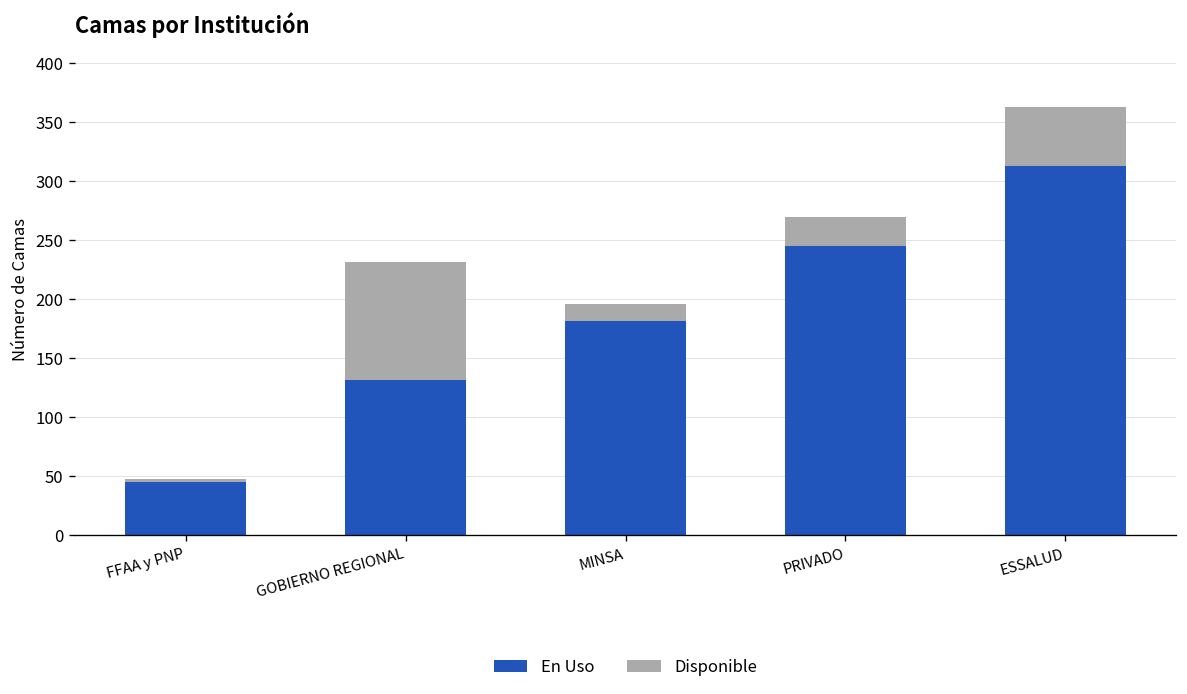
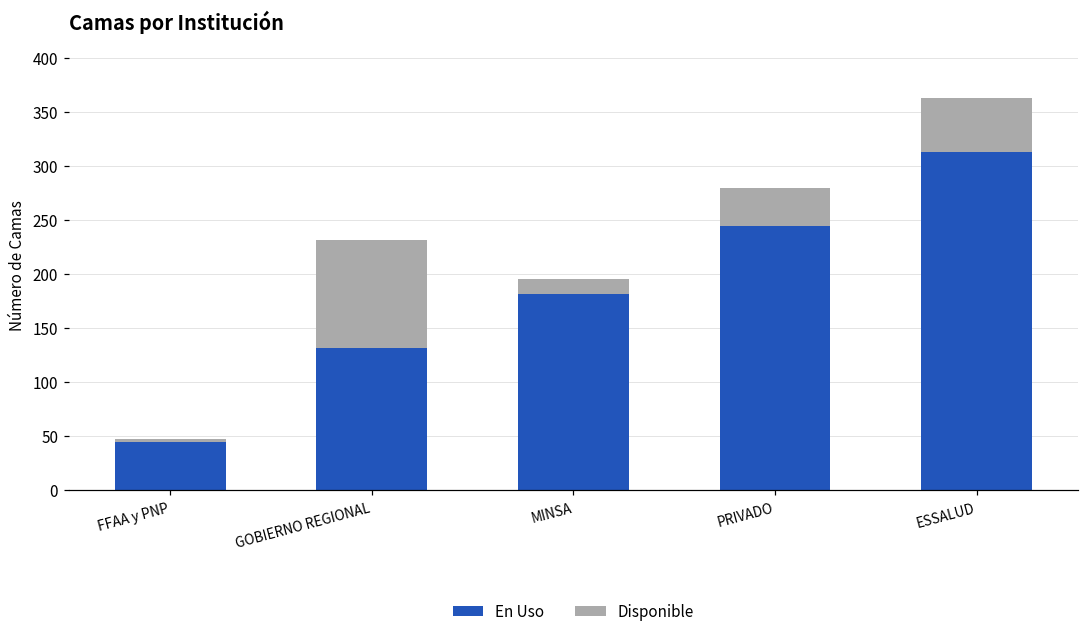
Disponible, PRIVADO: 30 -> 40
